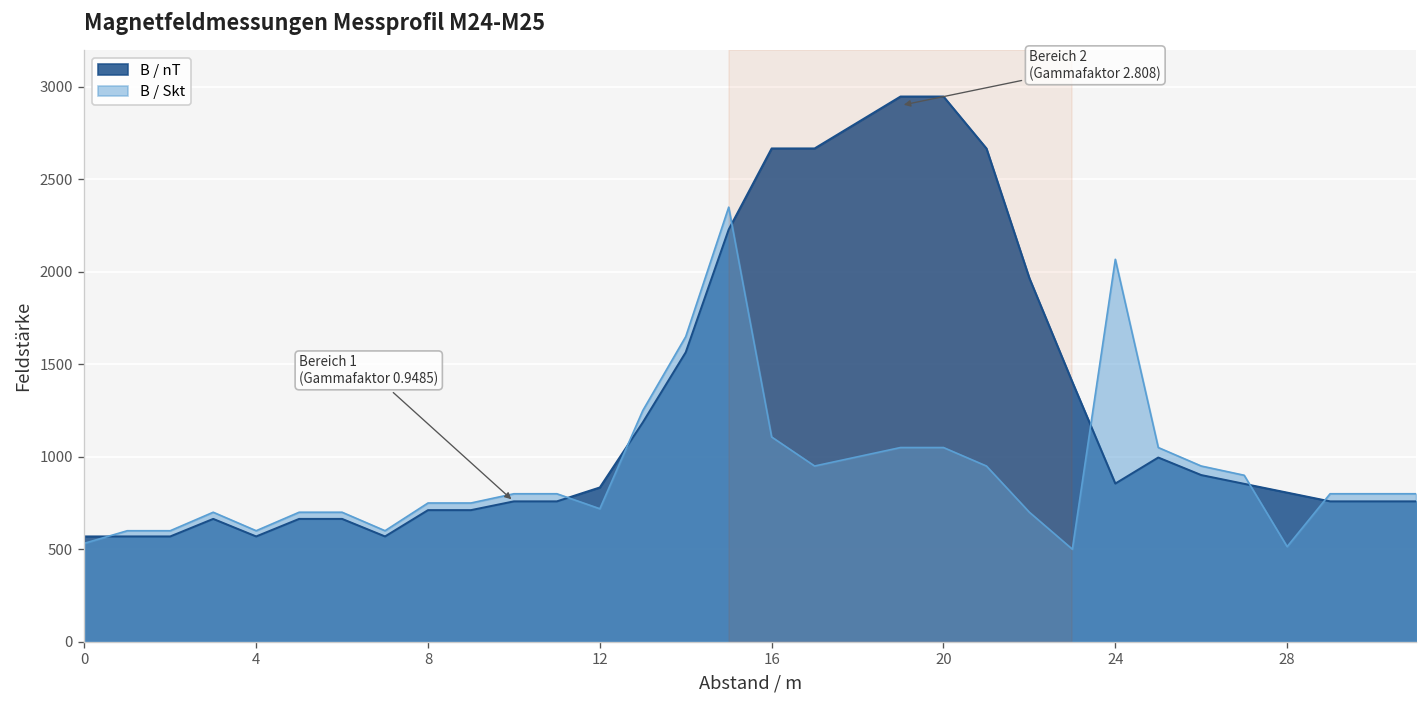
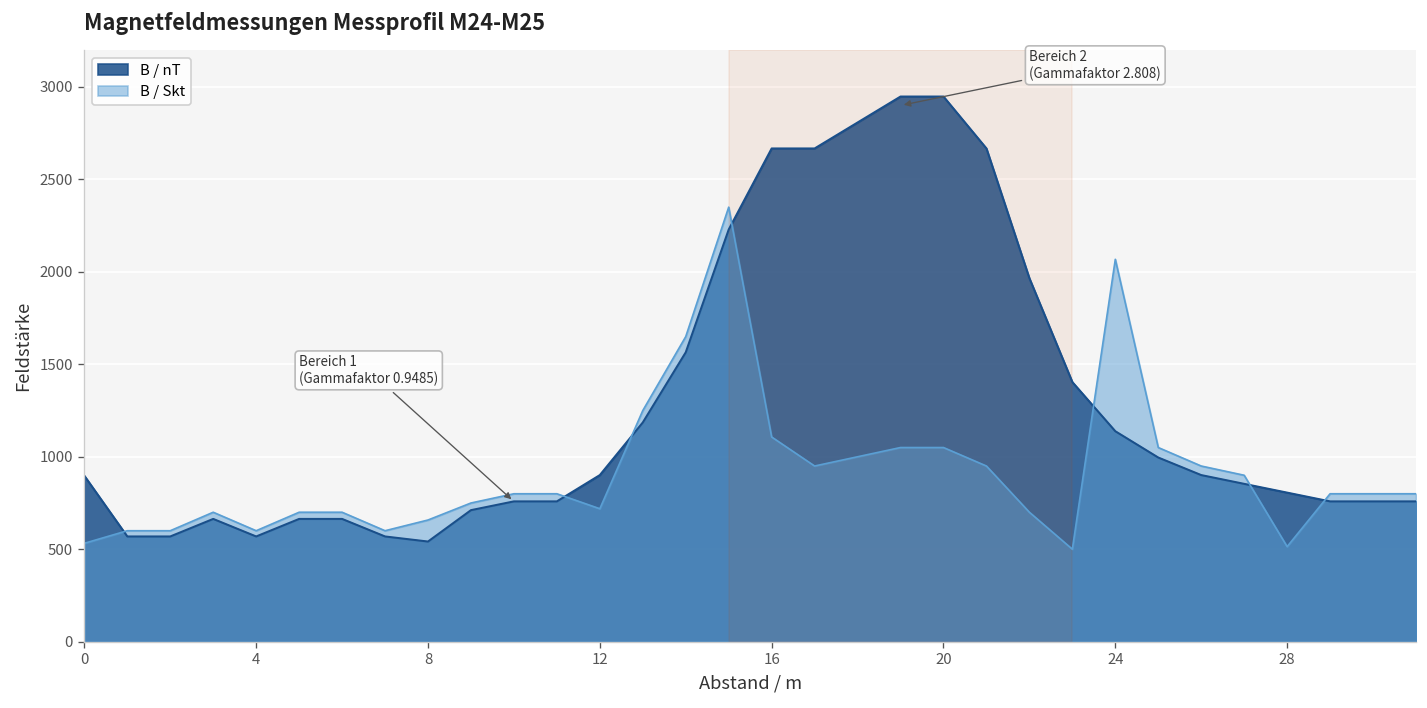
B / nT, 0: 570 -> 900
B / nT, 8: 710 -> 540
B / Skt, 8: 750 -> 660
B / nT, 12: 830 -> 900
B / nT, 24: 860 -> 1140
